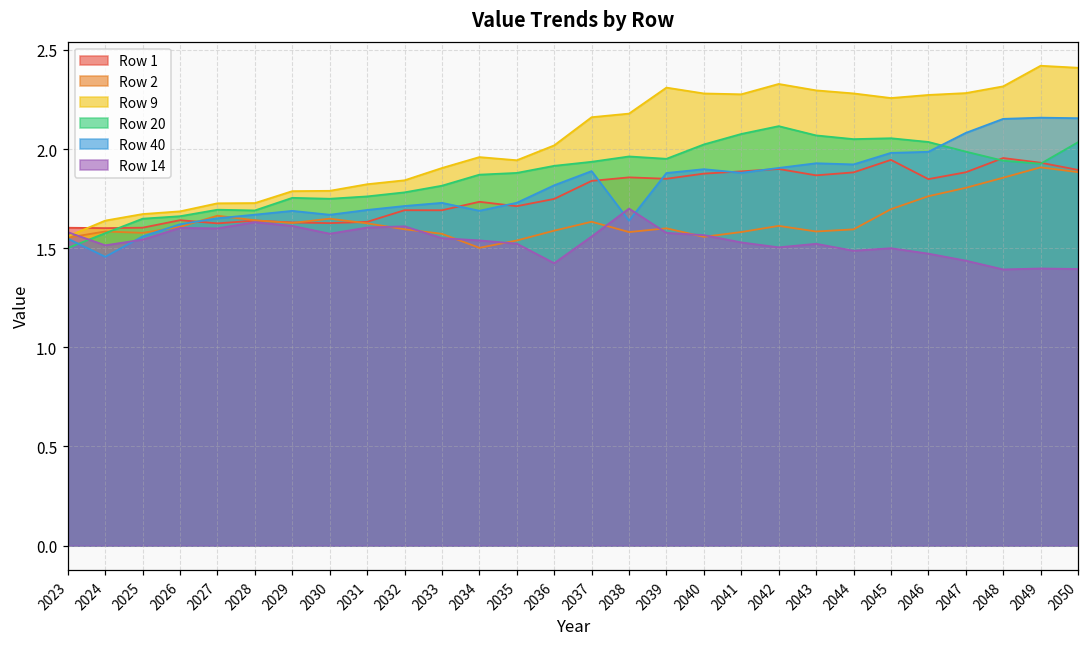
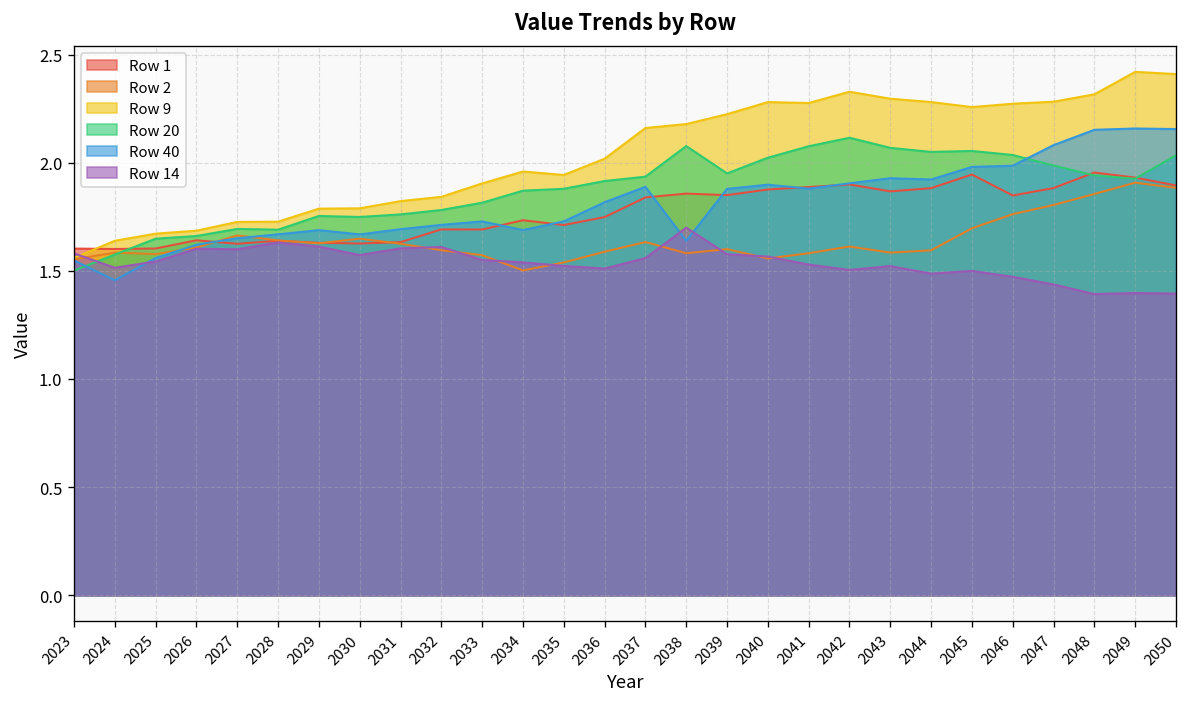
Row 14, 2036: 1.42 -> 1.51
Row 20, 2038: 1.96 -> 2.08
Row 9, 2039: 2.31 -> 2.22
